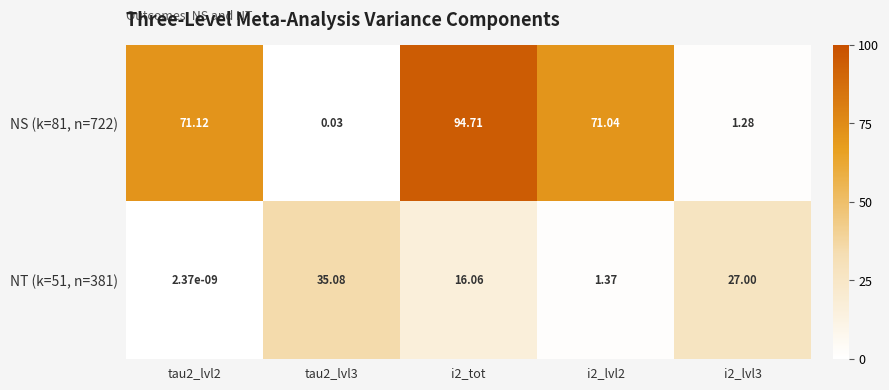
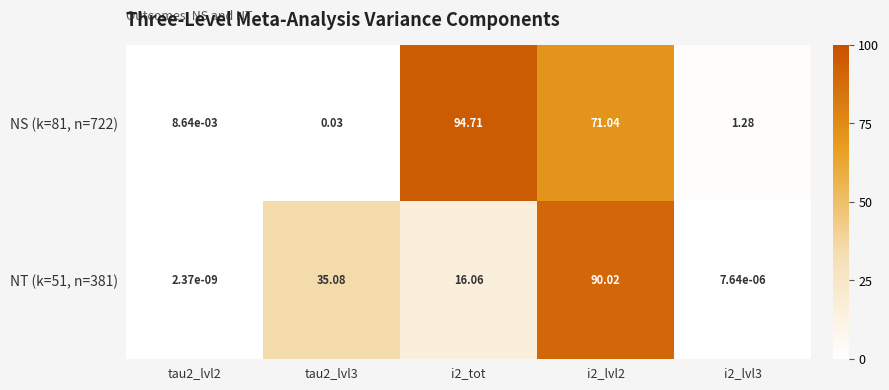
NS (k=81, n=722), tau2_lvl2: 71.12 -> 8.64e-03
NT (k=51, n=381), i2_lvl2: 1.37 -> 90.02
NT (k=51, n=381), i2_lvl3: 27.00 -> 7.64e-06
